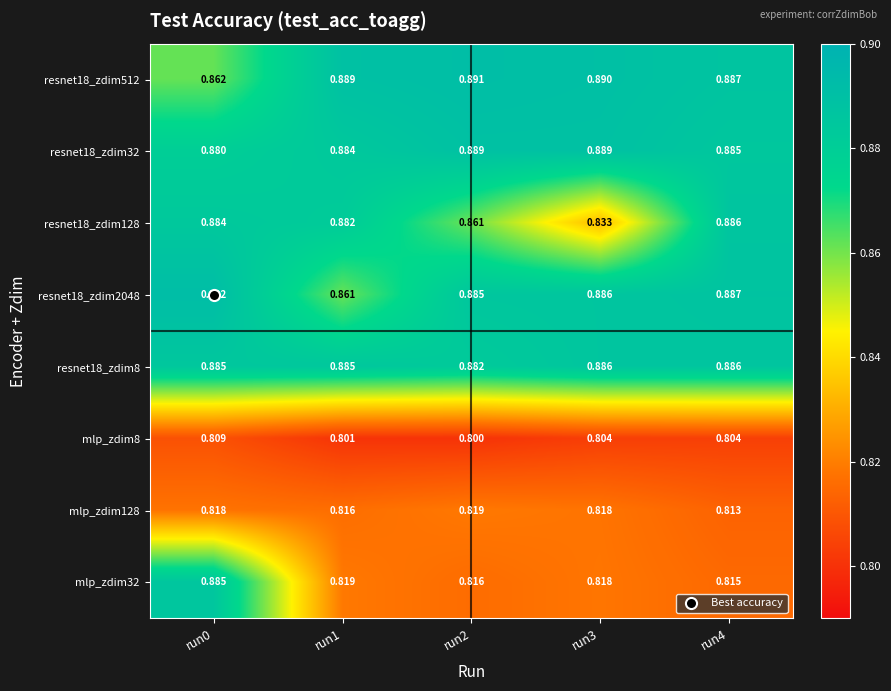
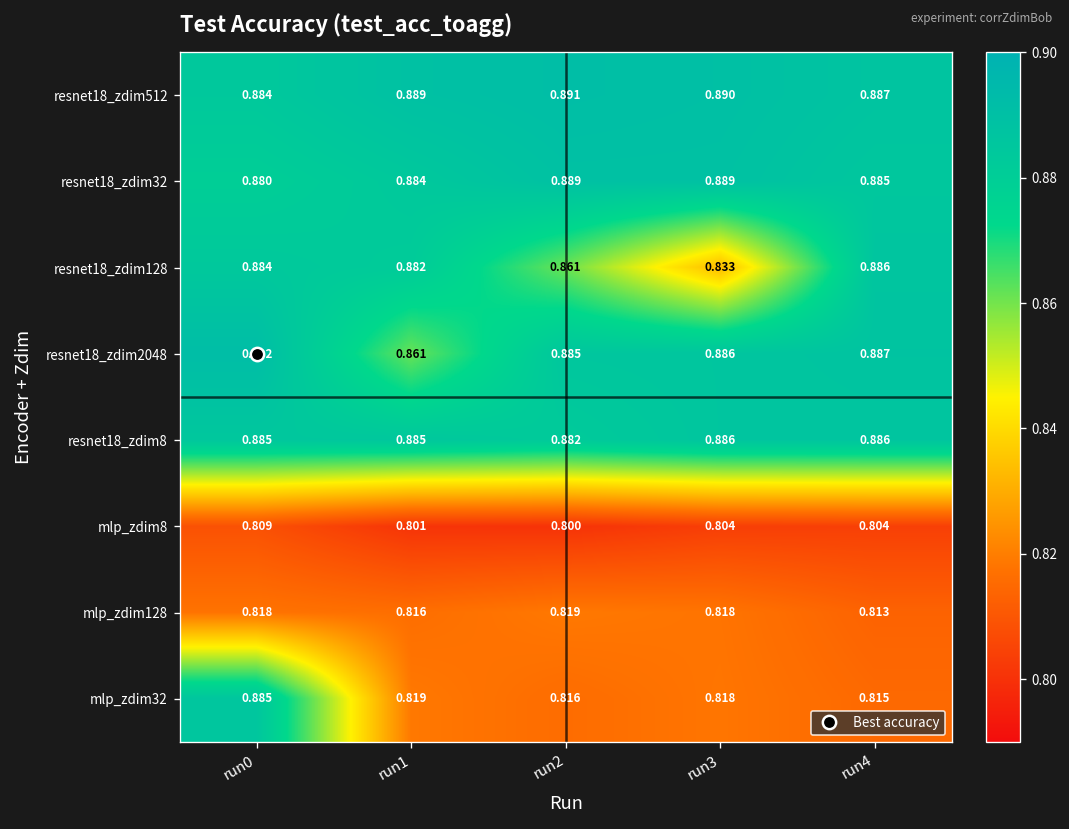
resnet18_zdim512, run0: 0.862 -> 0.884
